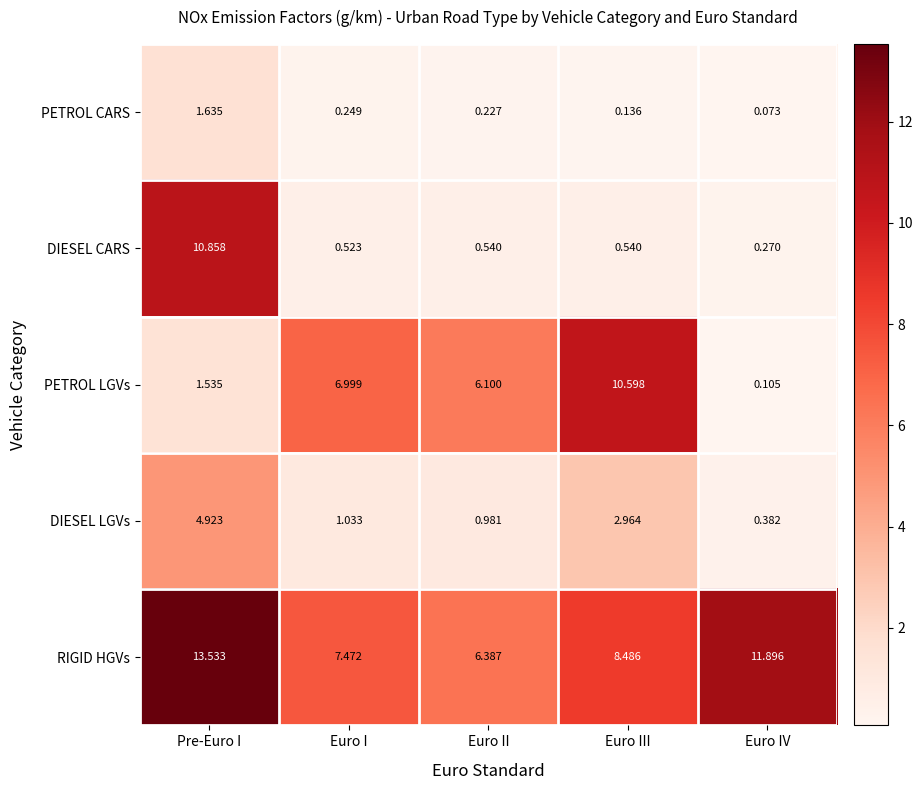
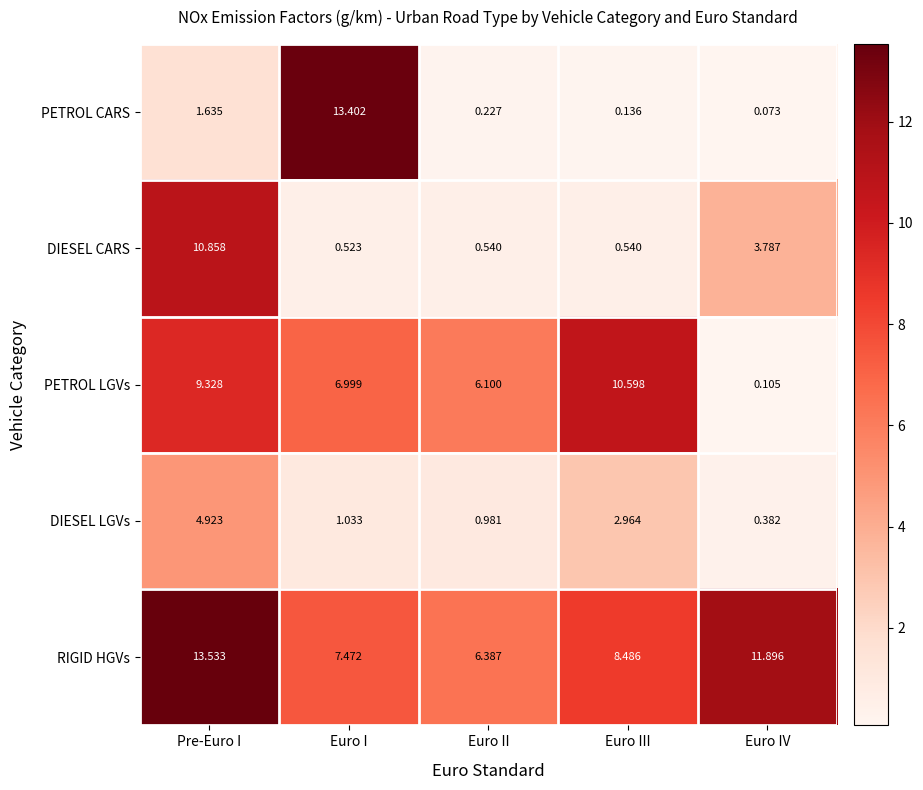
PETROL CARS, Euro I: 0.249 -> 13.402
DIESEL CARS, Euro IV: 0.270 -> 3.787
PETROL LGVs, Pre-Euro I: 1.535 -> 9.328
